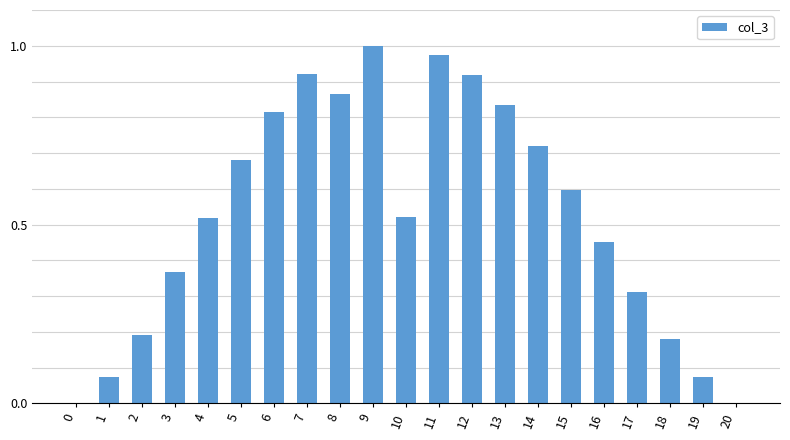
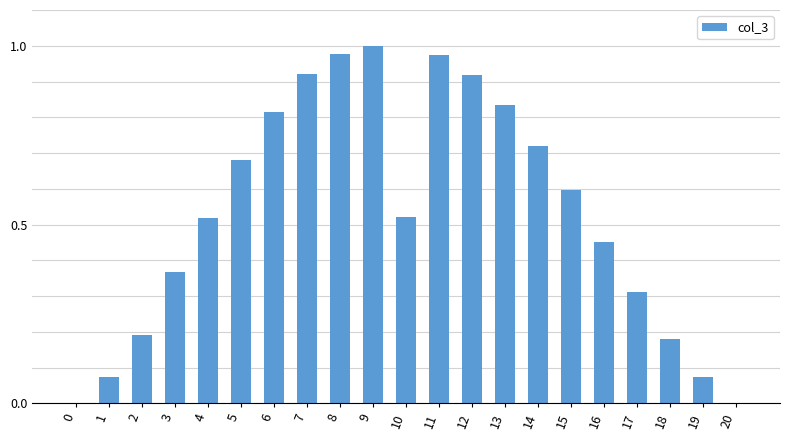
8: 0.87 -> 0.98
